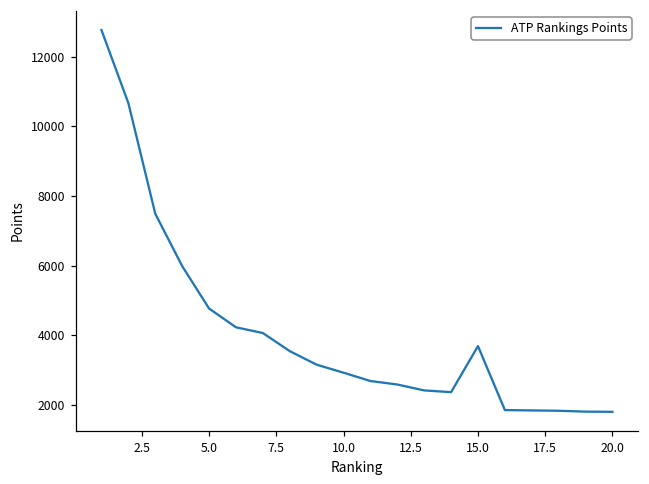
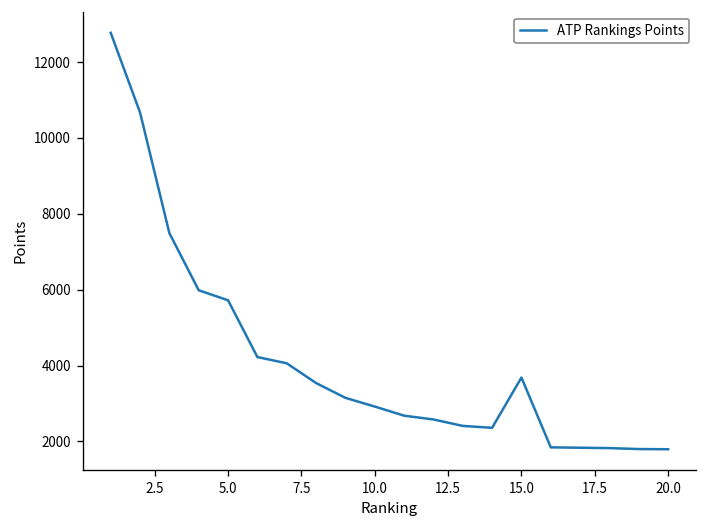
5.0: 4800 -> 5700
